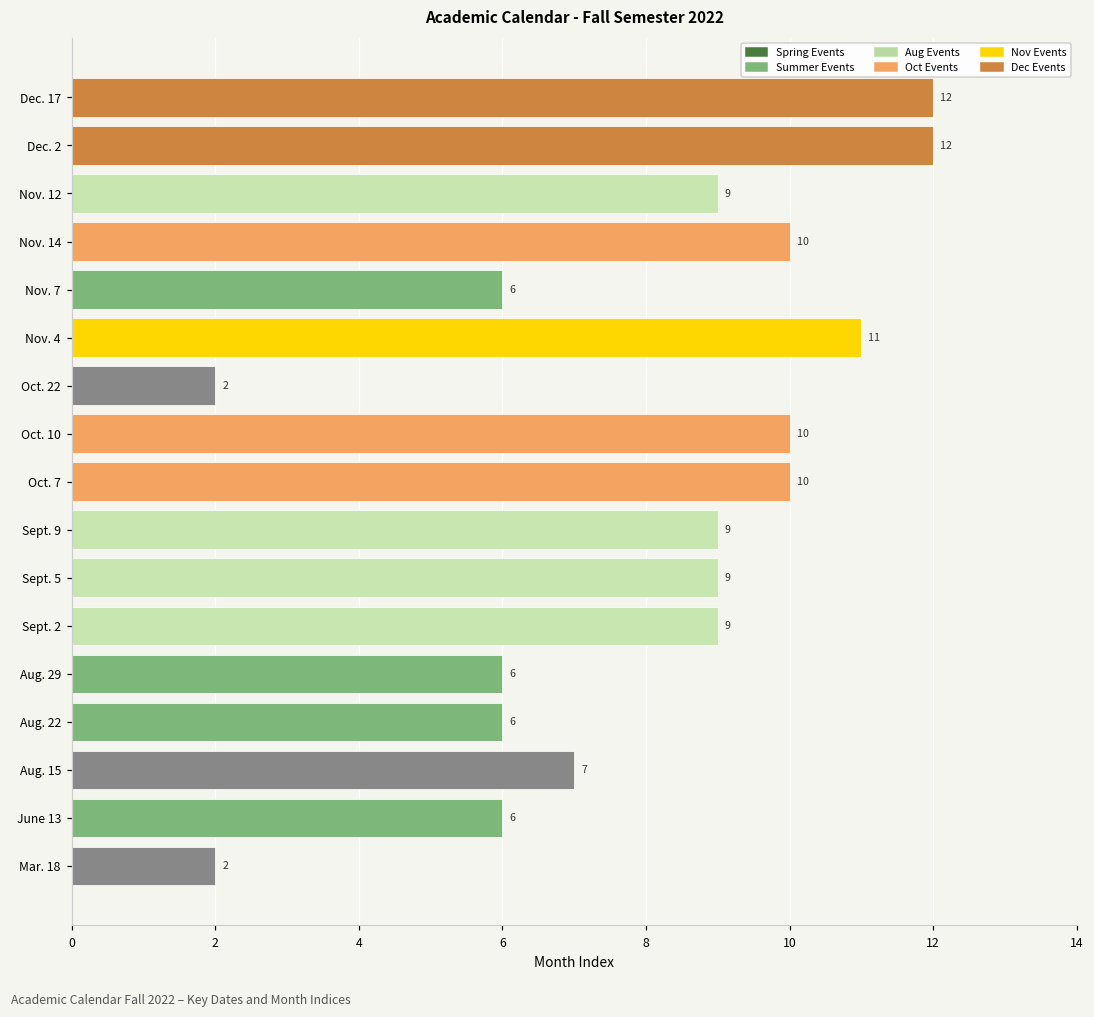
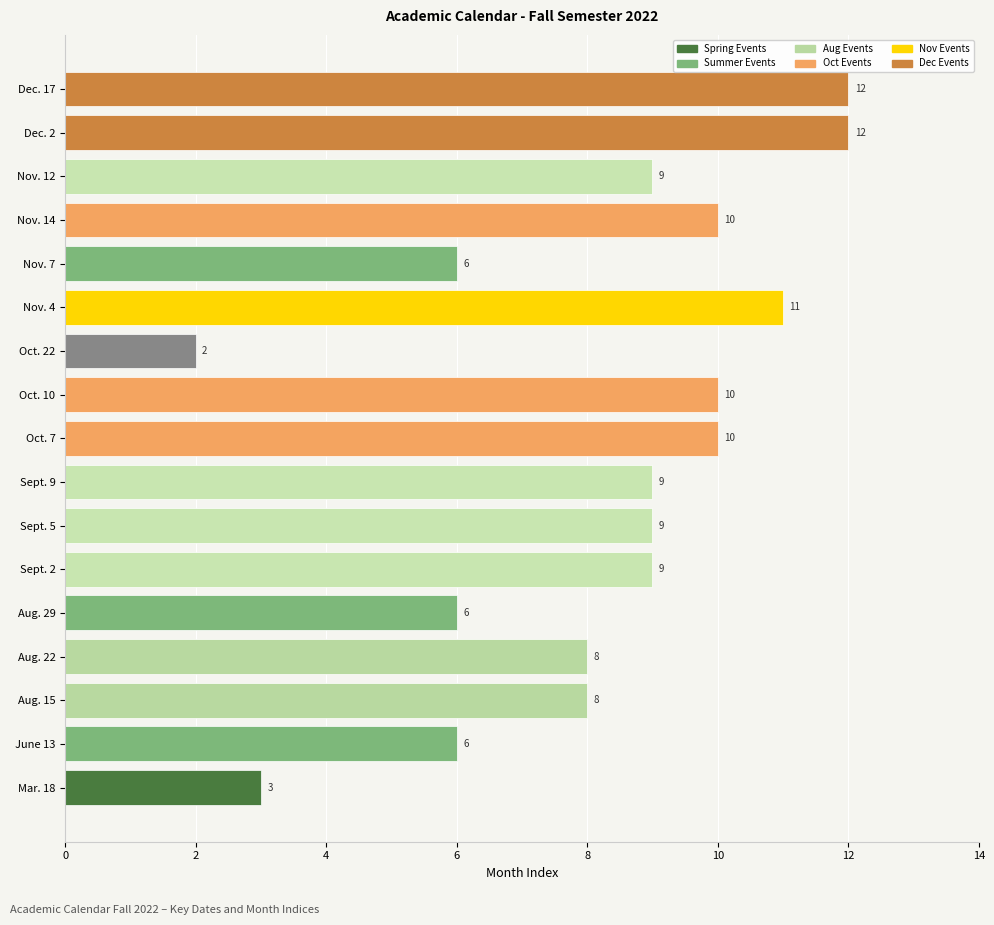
Aug. 22: 6 -> 8
Aug. 15: 7 -> 8
Mar. 18: 2 -> 3
